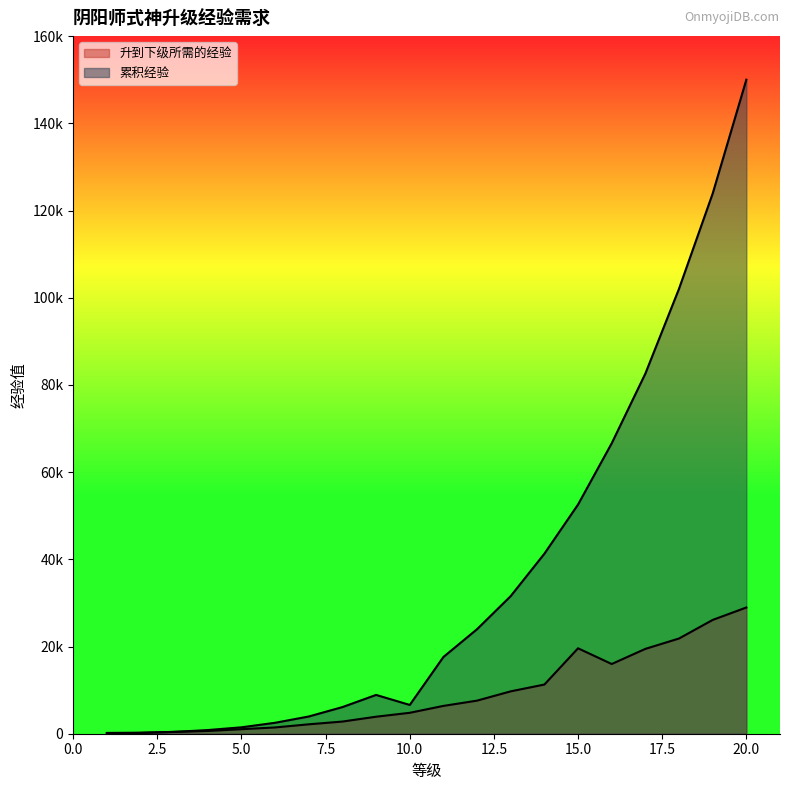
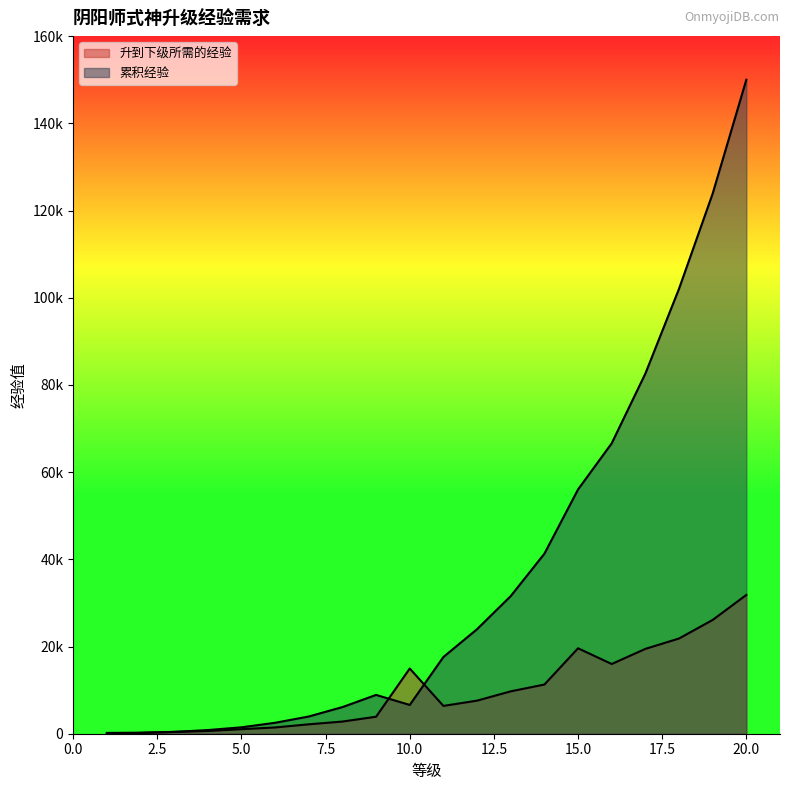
升到下级所需的经验, 10.0: 5000 -> 15000
累积经验, 15.0: 53000 -> 56000
升到下级所需的经验, 20.0: 29000 -> 32000
